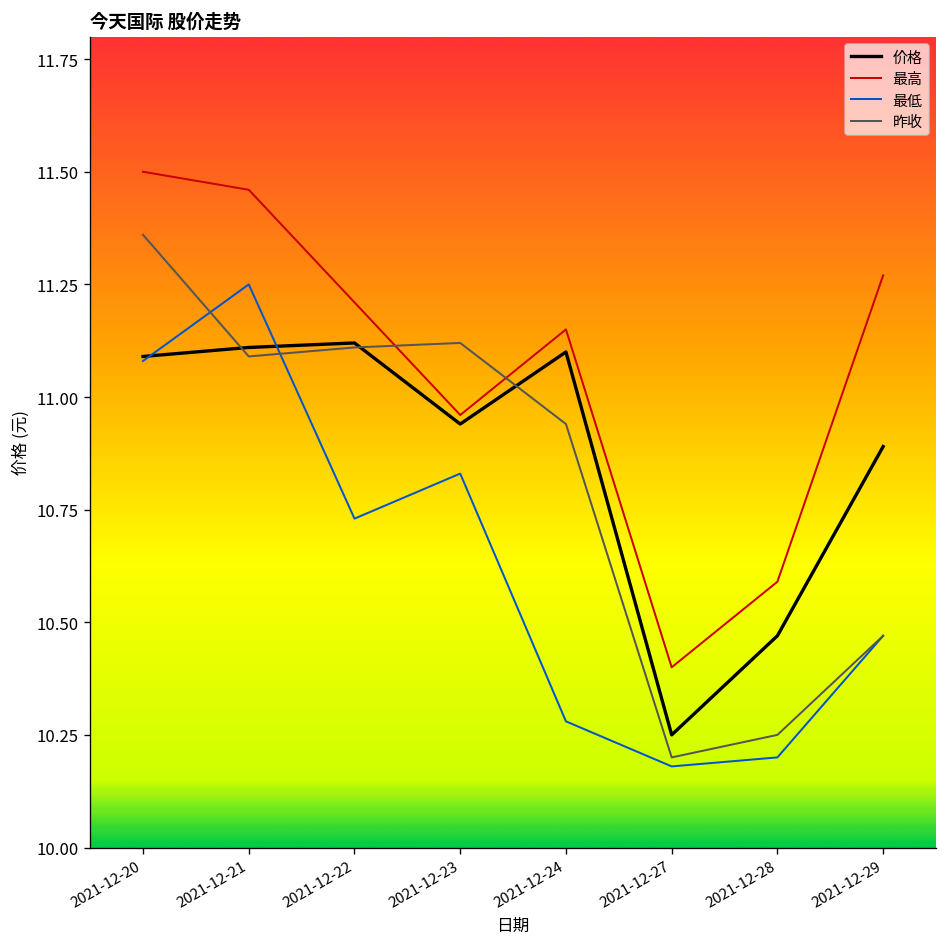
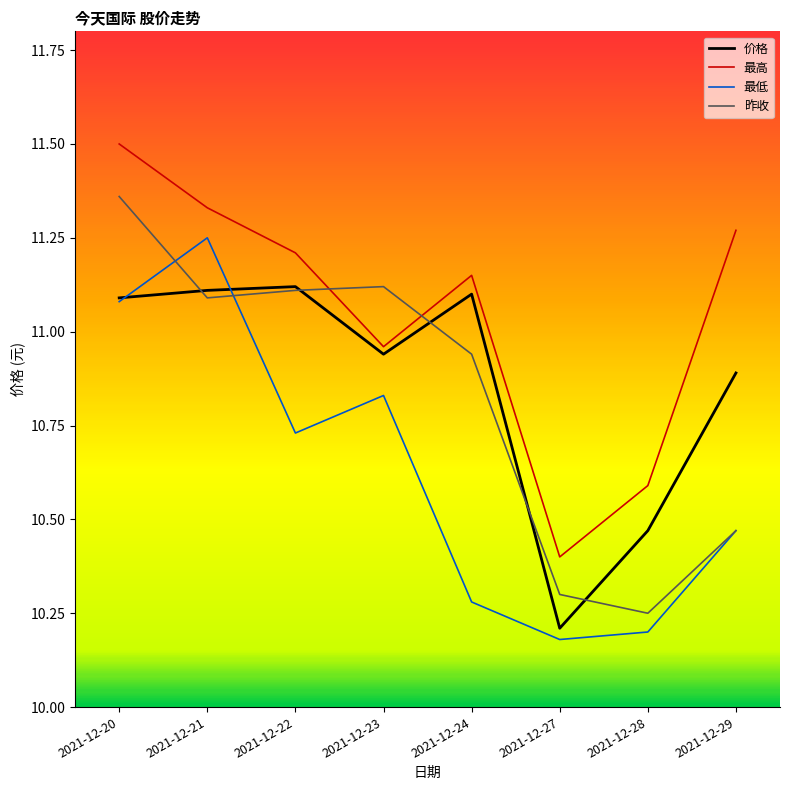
最高, 2021-12-21: 11.46 -> 11.33
价格, 2021-12-27: 10.25 -> 10.21
昨收, 2021-12-27: 10.2 -> 10.3
